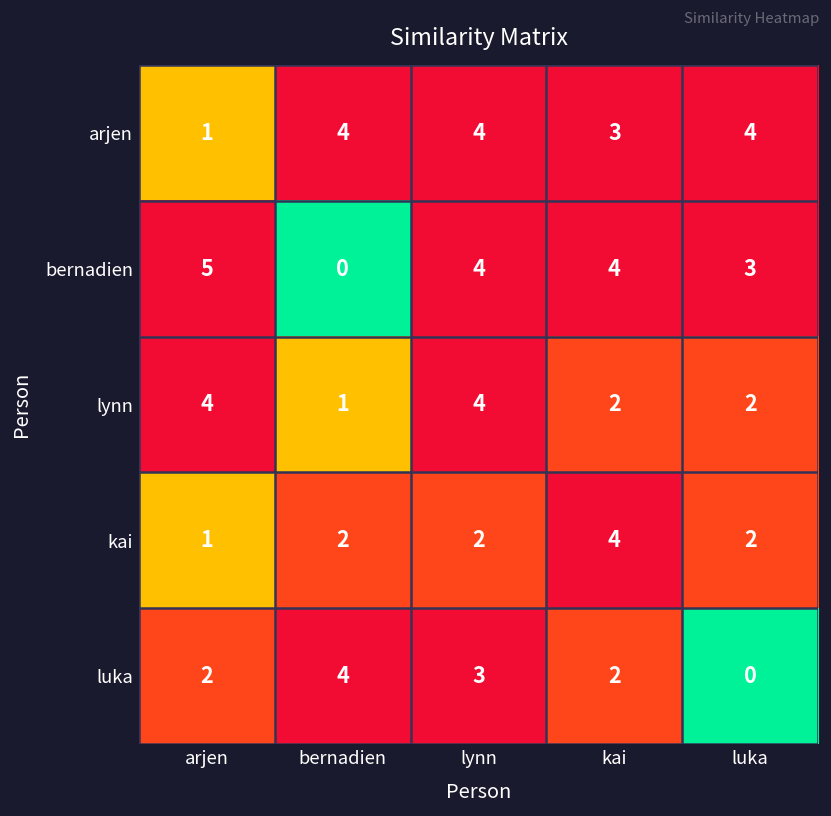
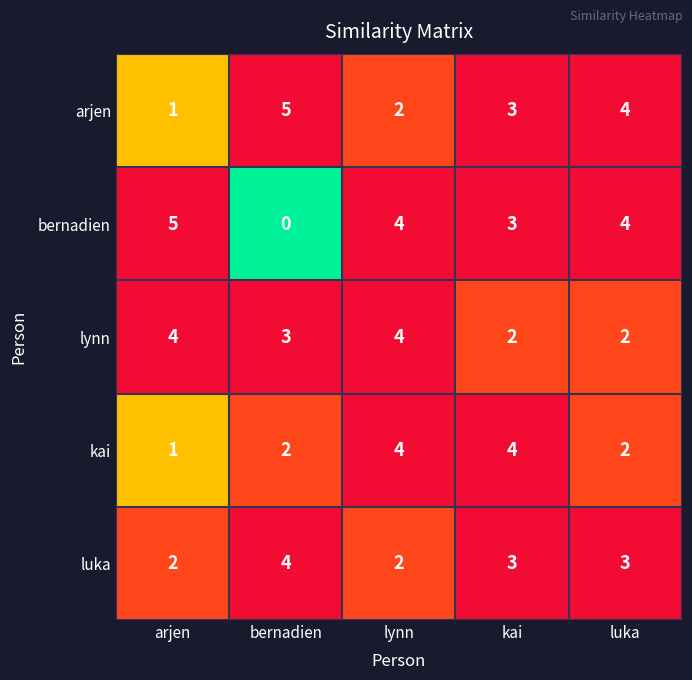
arjen, bernadien: 4 -> 5
arjen, lynn: 4 -> 2
bernadien, kai: 4 -> 3
bernadien, luka: 3 -> 4
lynn, bernadien: 1 -> 3
kai, lynn: 2 -> 4
luka, lynn: 3 -> 2
luka, kai: 2 -> 3
luka, luka: 0 -> 3
